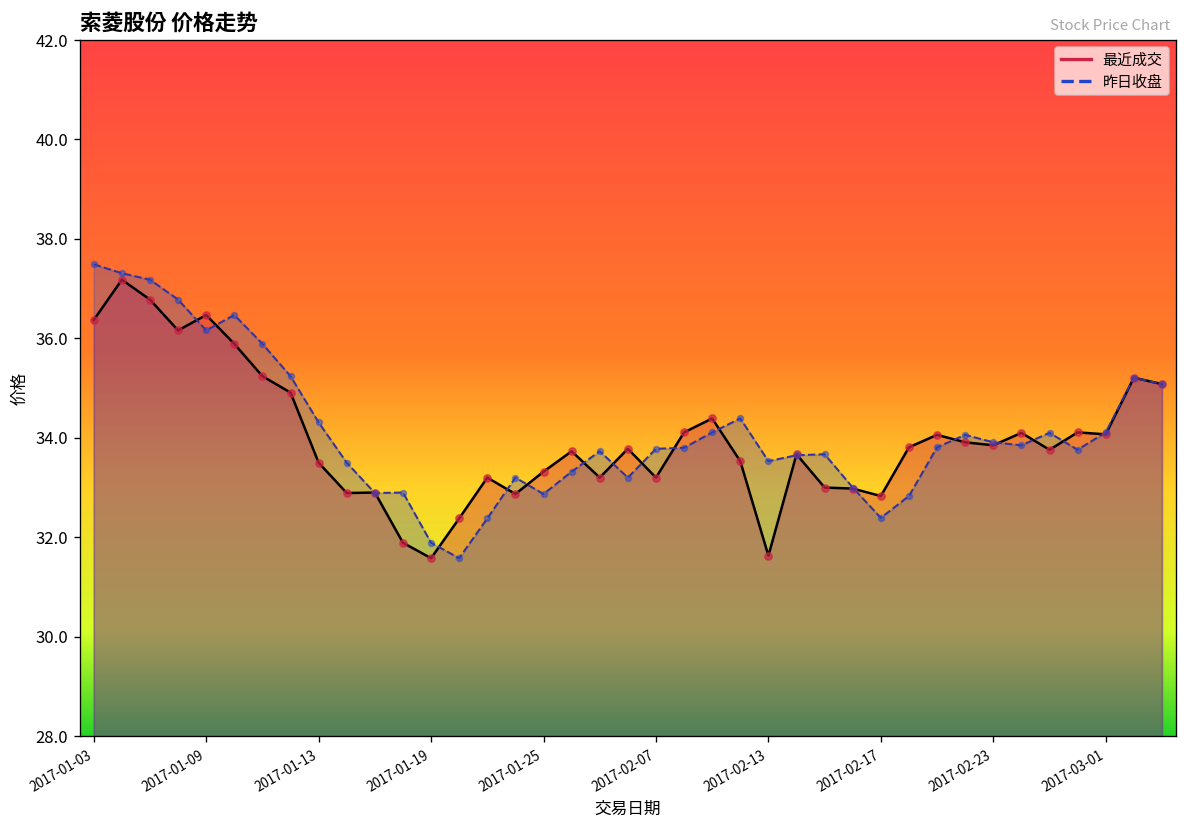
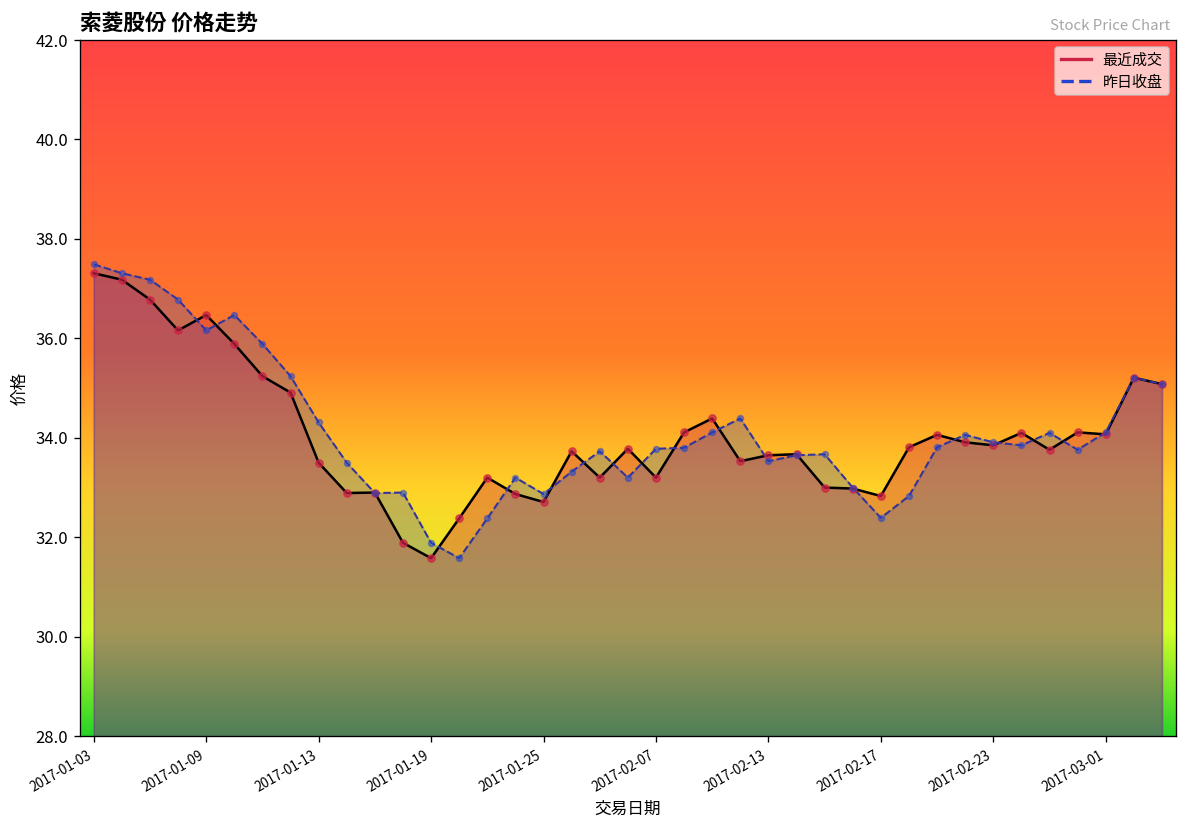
最近成交, 2017-01-03: 36.4 -> 37.3
最近成交, 2017-01-25: 33.3 -> 32.7
最近成交, 2017-02-13: 31.6 -> 33.7
